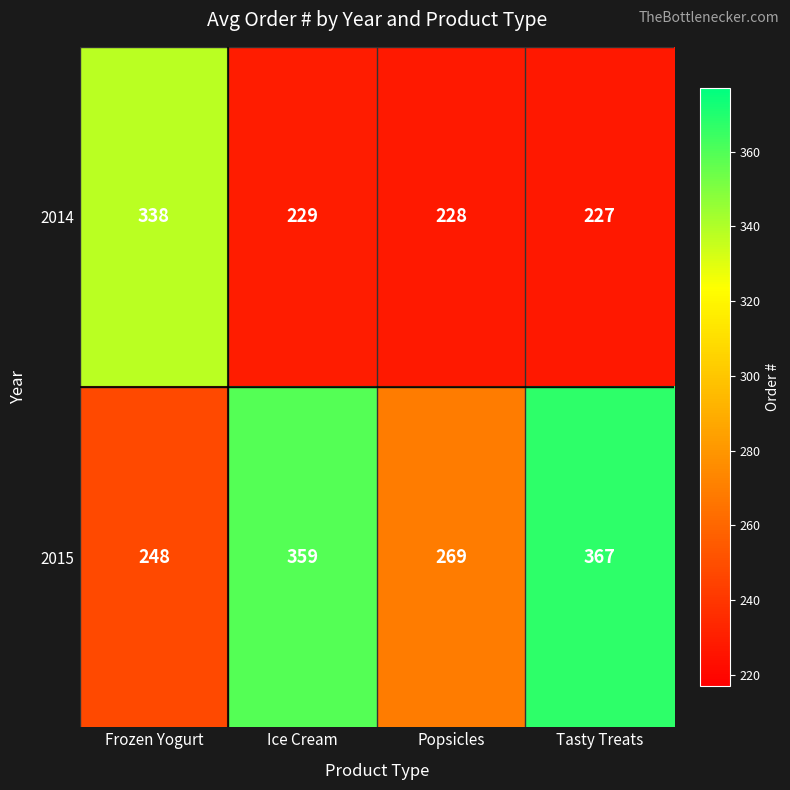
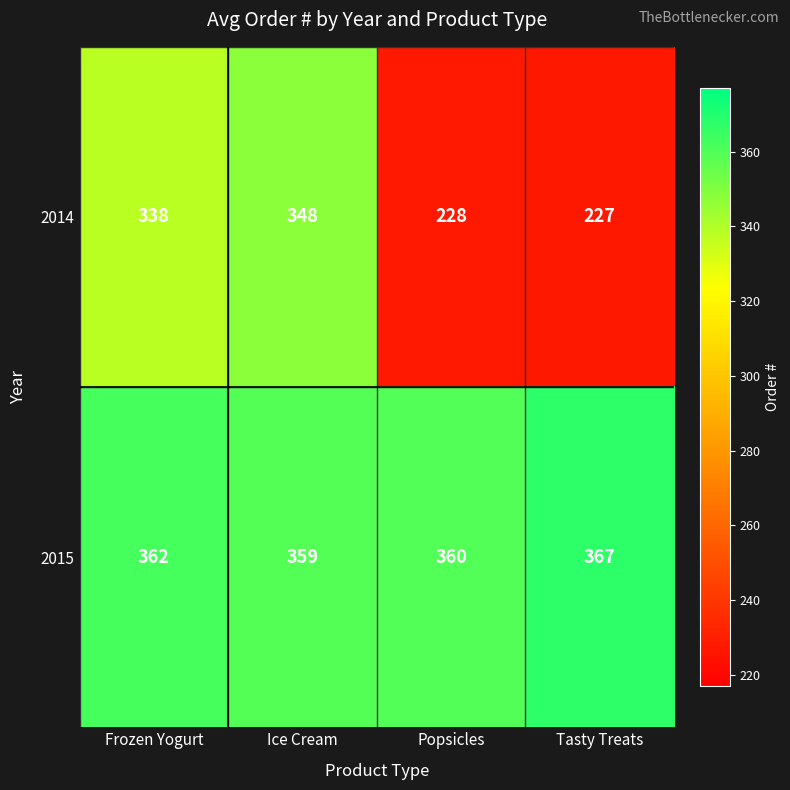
2014, Ice Cream: 229 -> 348
2015, Frozen Yogurt: 248 -> 362
2015, Popsicles: 269 -> 360
